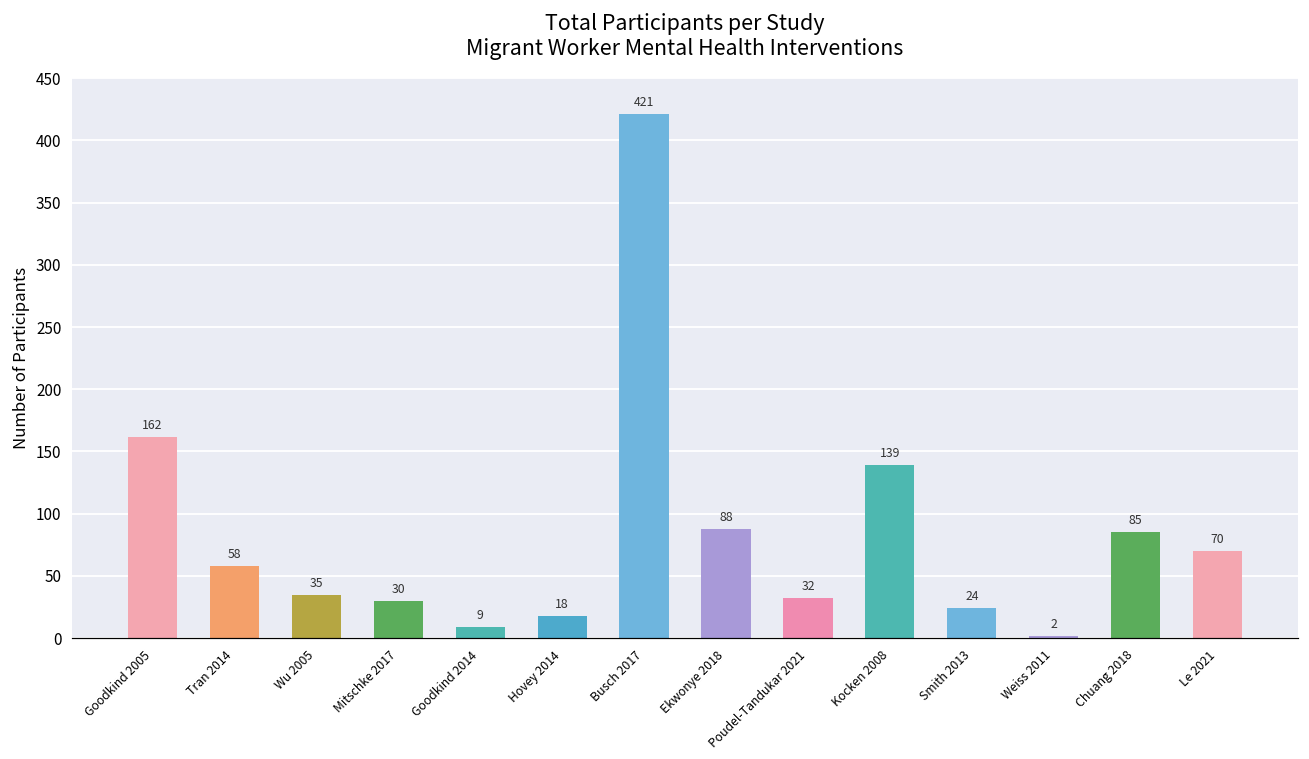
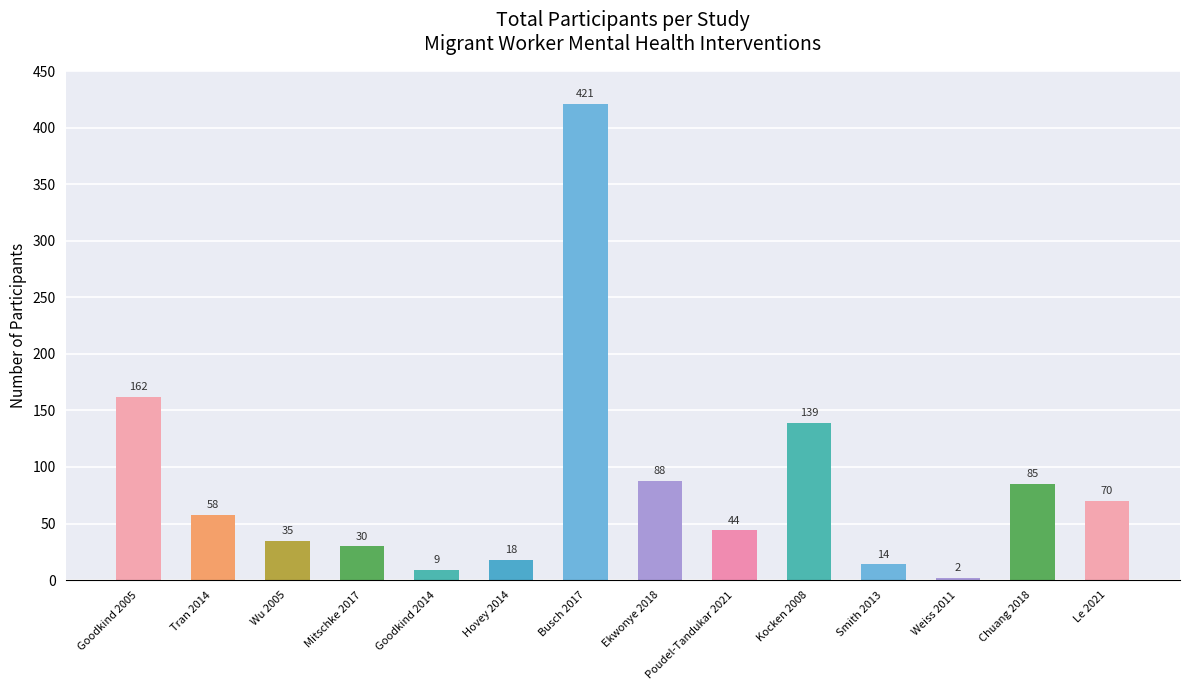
Poudel-Tandukar 2021: 32 -> 44
Smith 2013: 24 -> 14
